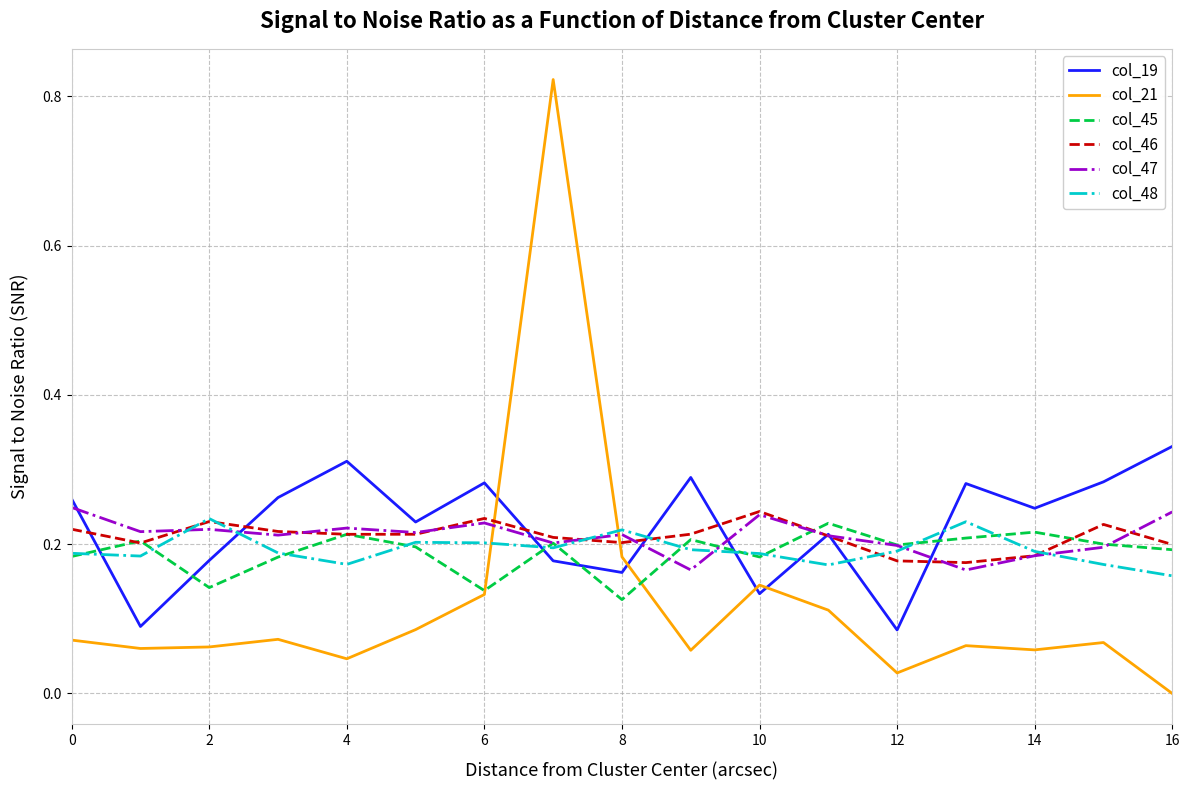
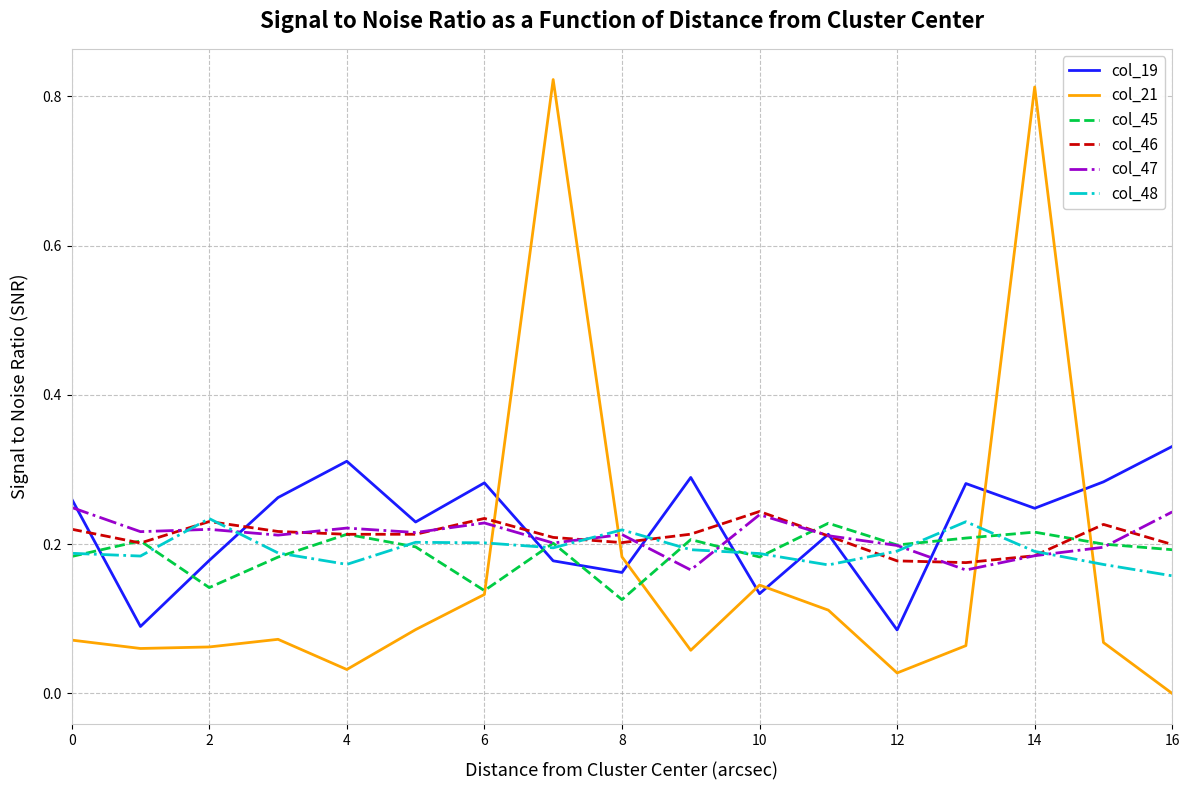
col_21, 4: 0.05 -> 0.03
col_21, 14: 0.06 -> 0.81
